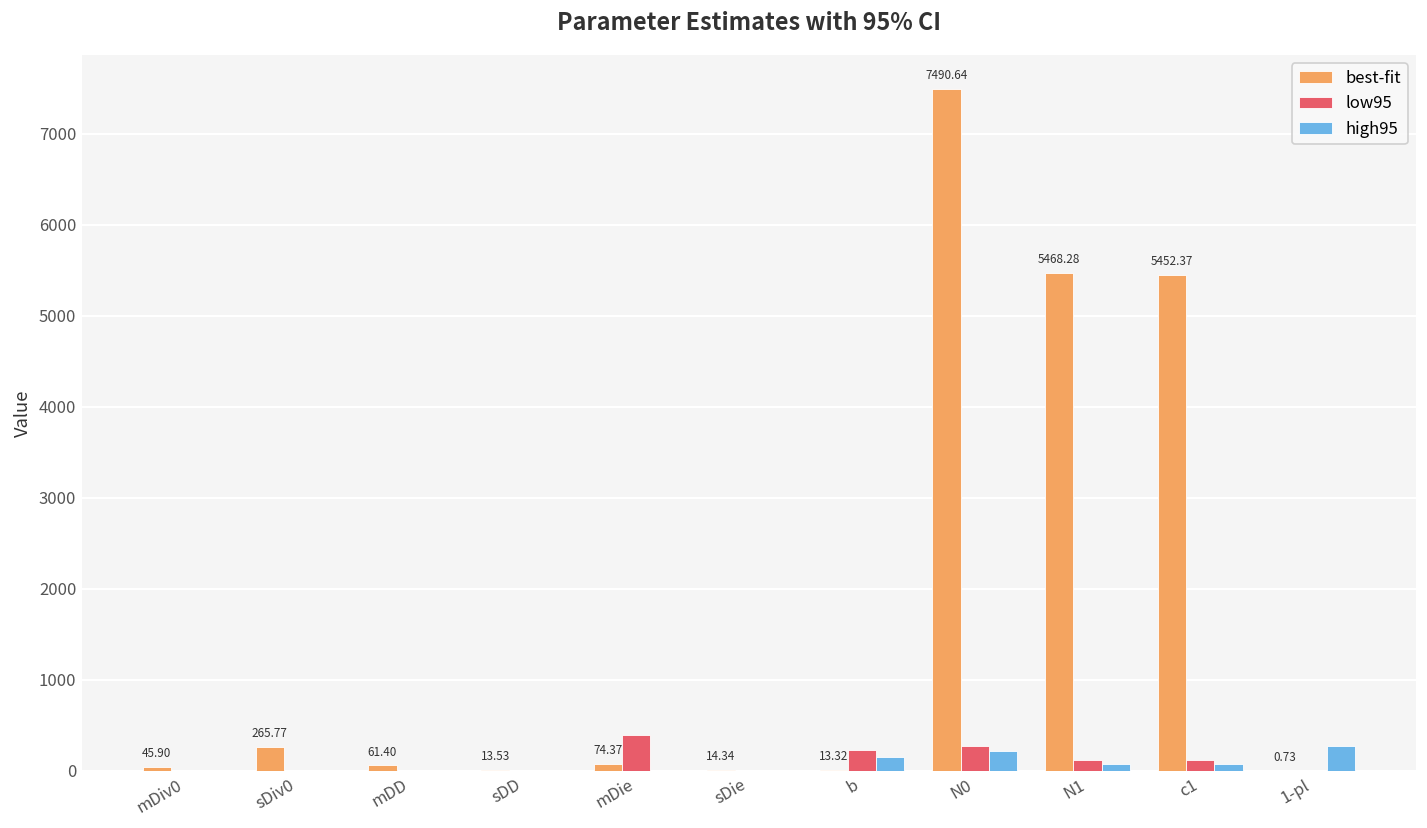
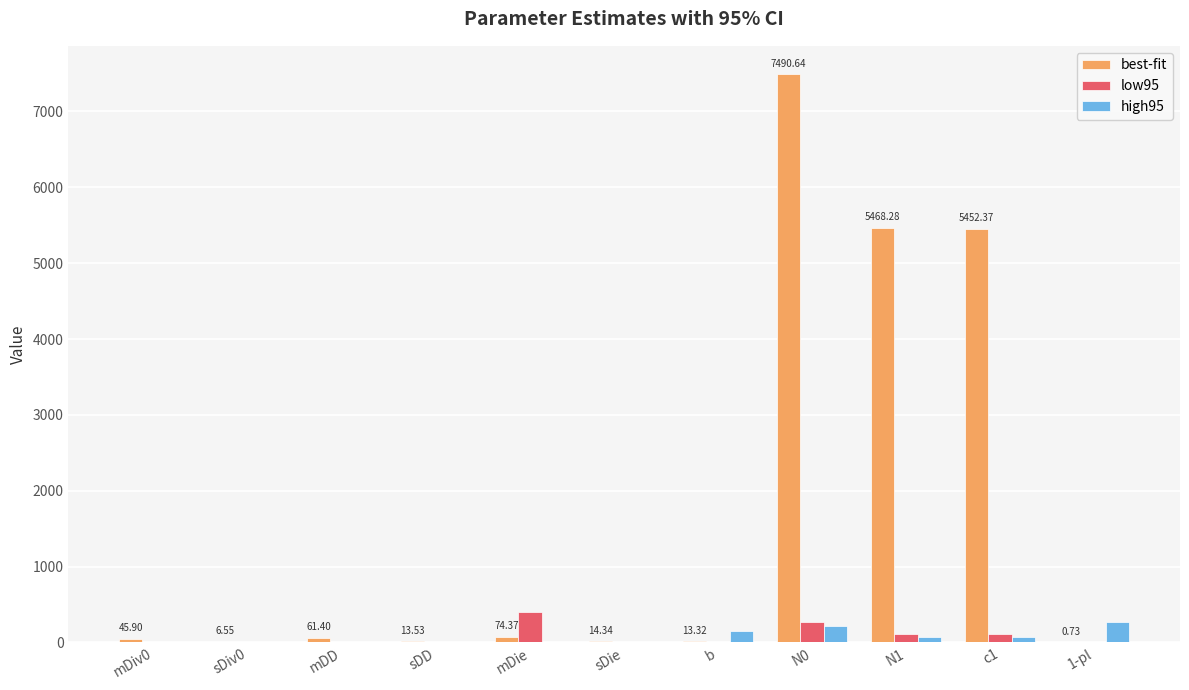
best-fit, sDiv0: 265.77 -> 6.55
low95, b: 200 -> 0
